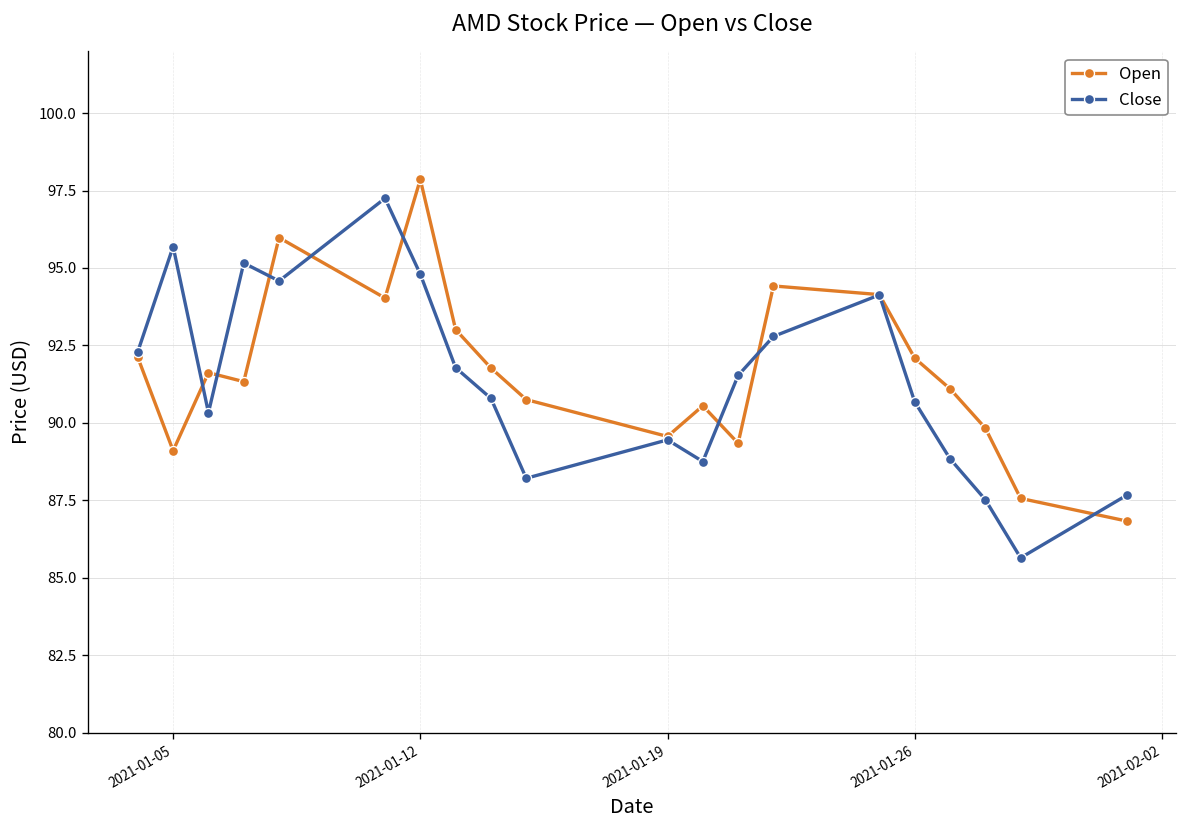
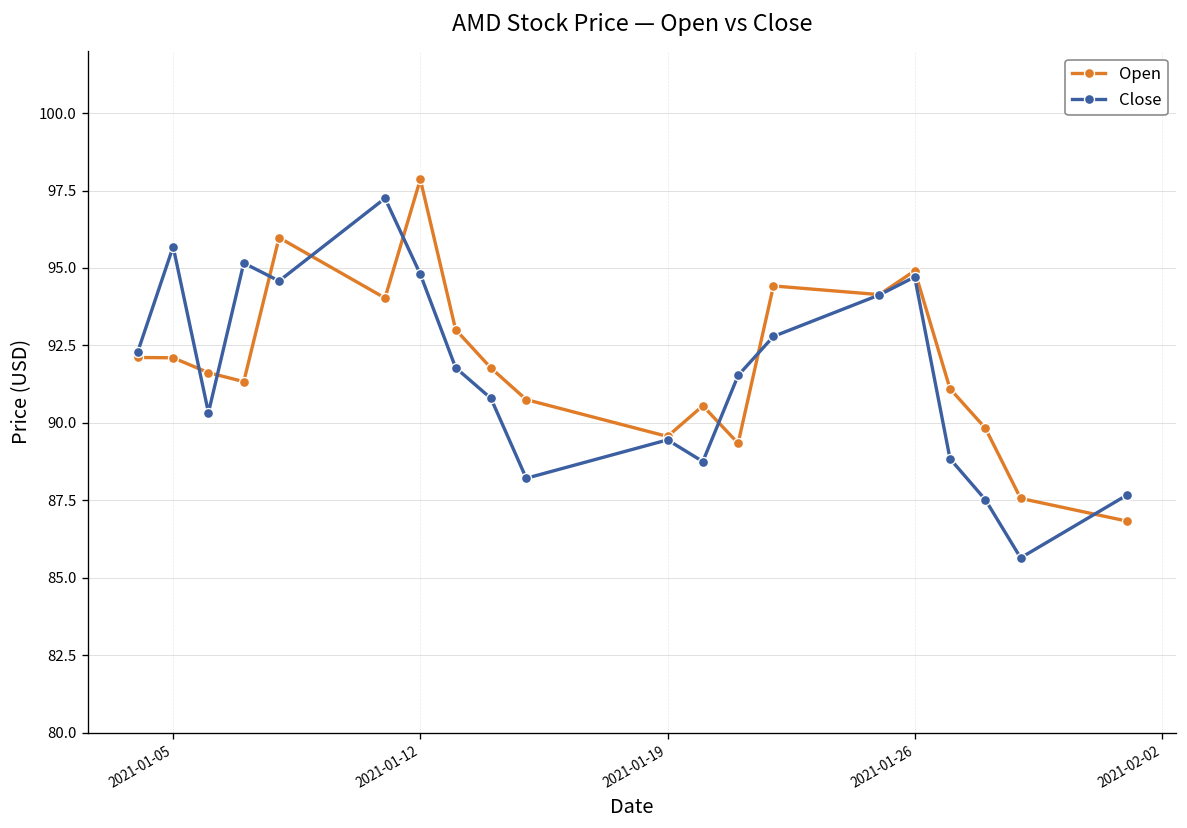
Open, 2021-01-05: 89.1 -> 92.1
Open, 2021-01-26: 92.1 -> 94.9
Close, 2021-01-26: 90.7 -> 94.7
